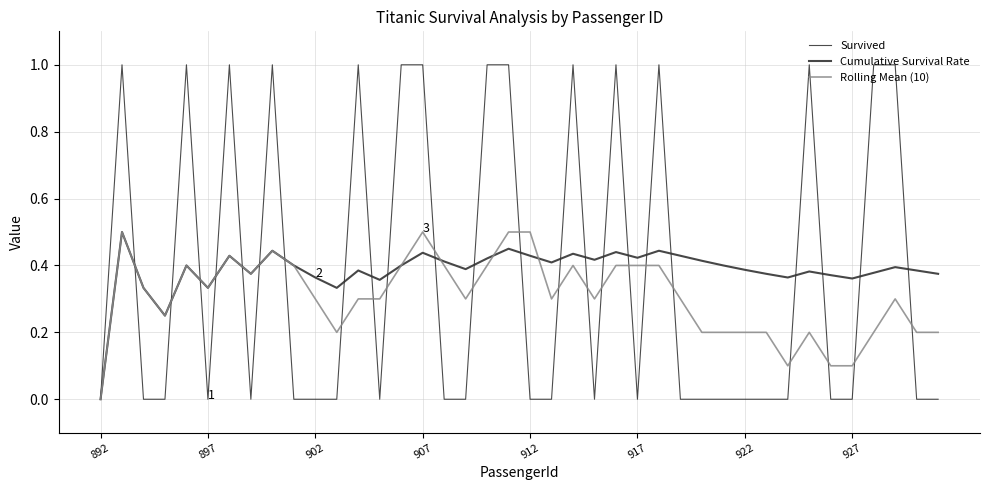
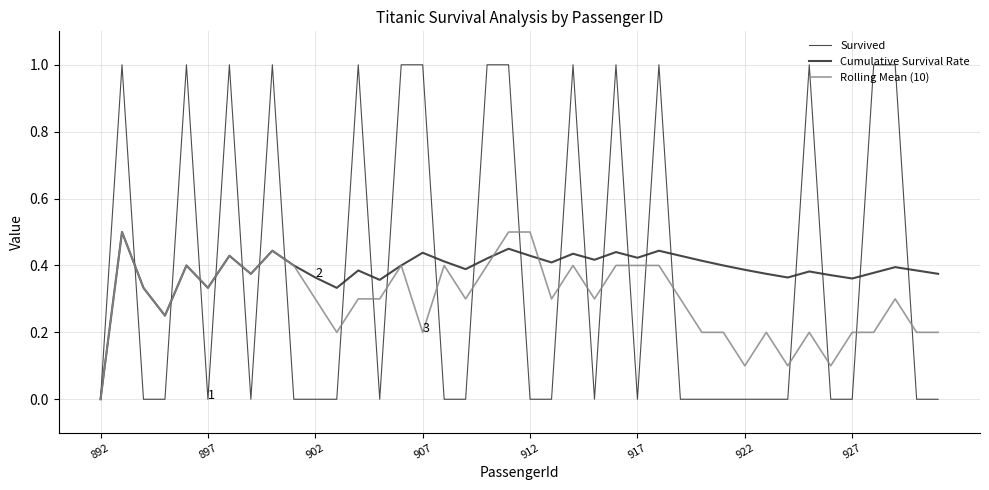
Rolling Mean (10), 907: 0.5 -> 0.2
Rolling Mean (10), 922: 0.2 -> 0.1
Rolling Mean (10), 927: 0.1 -> 0.2
